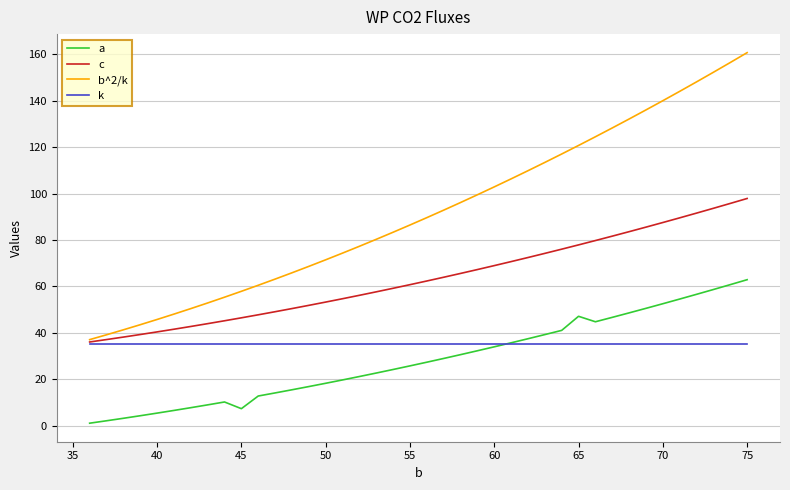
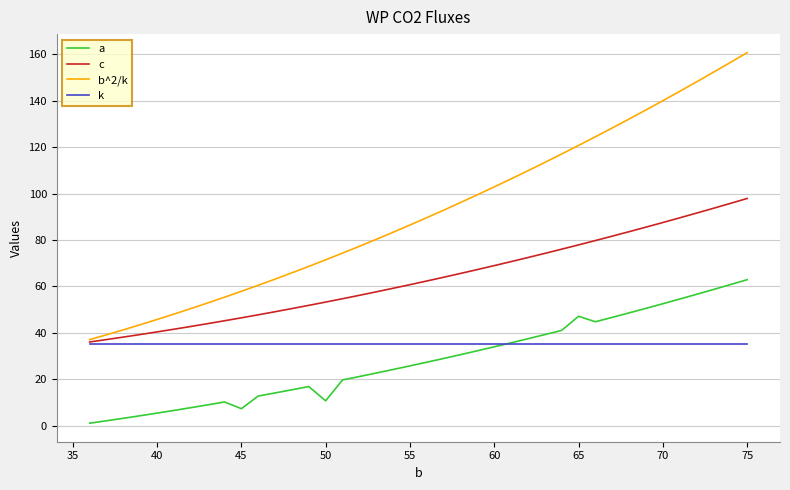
a, 50: 18 -> 11
